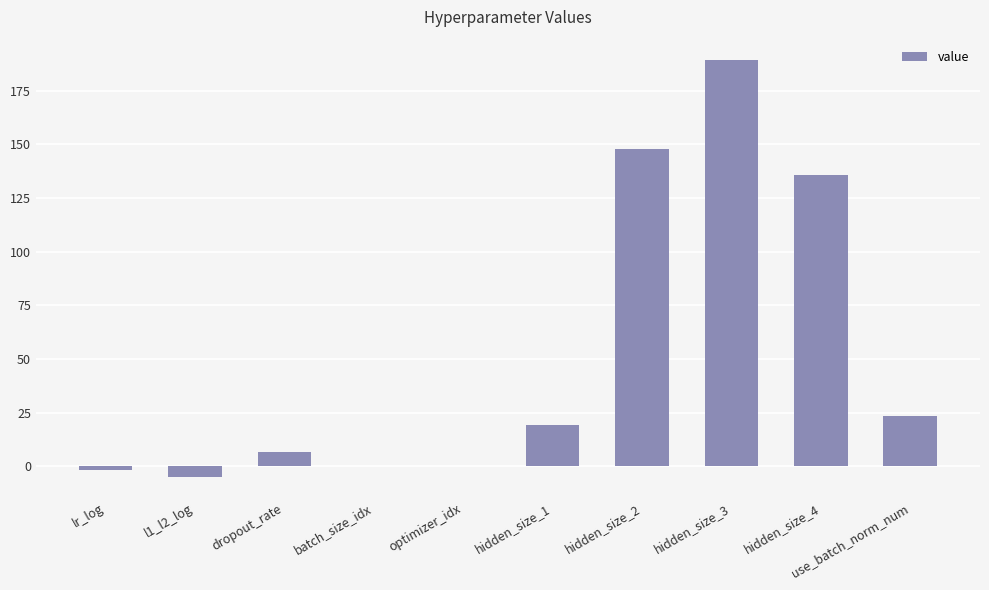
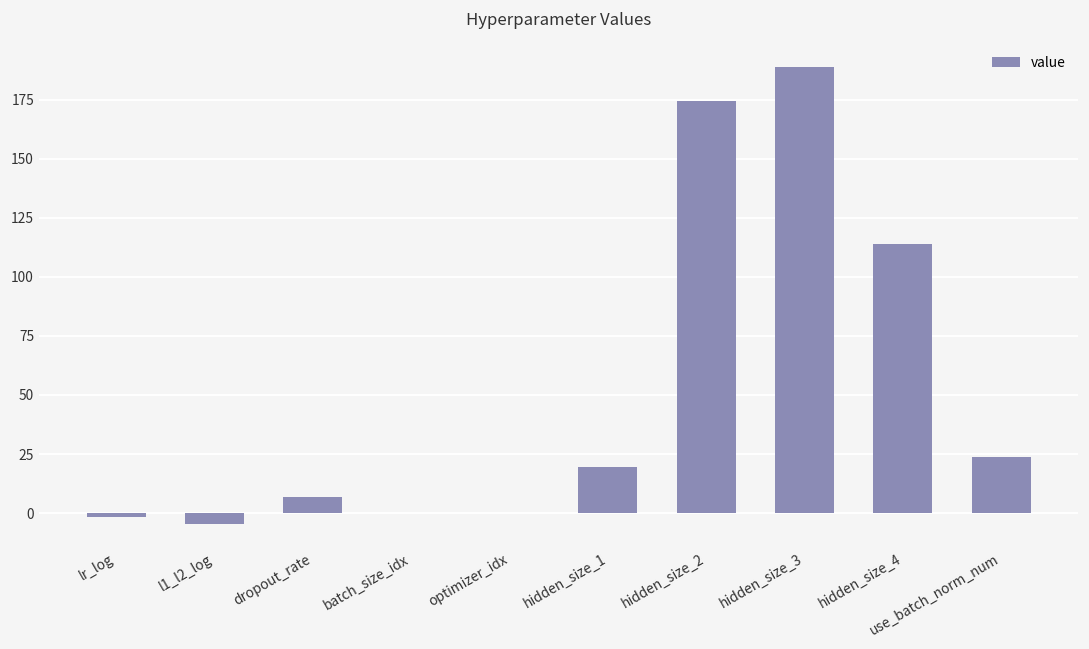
hidden_size_2: 148 -> 175
hidden_size_4: 136 -> 114
